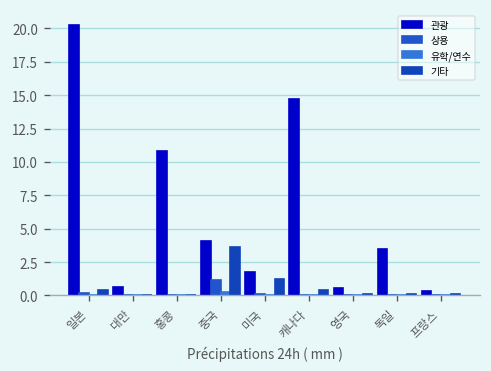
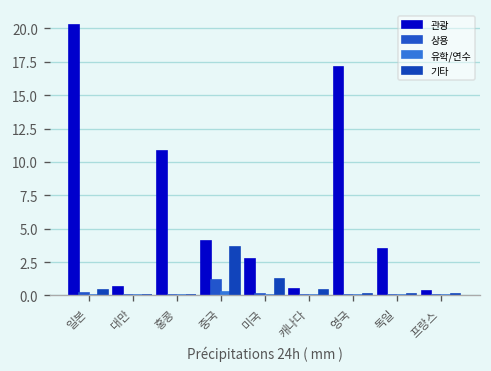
관광, 미국: 1.8 -> 2.7
관광, 캐나다: 14.7 -> 0.5
관광, 영국: 0.6 -> 17.1
